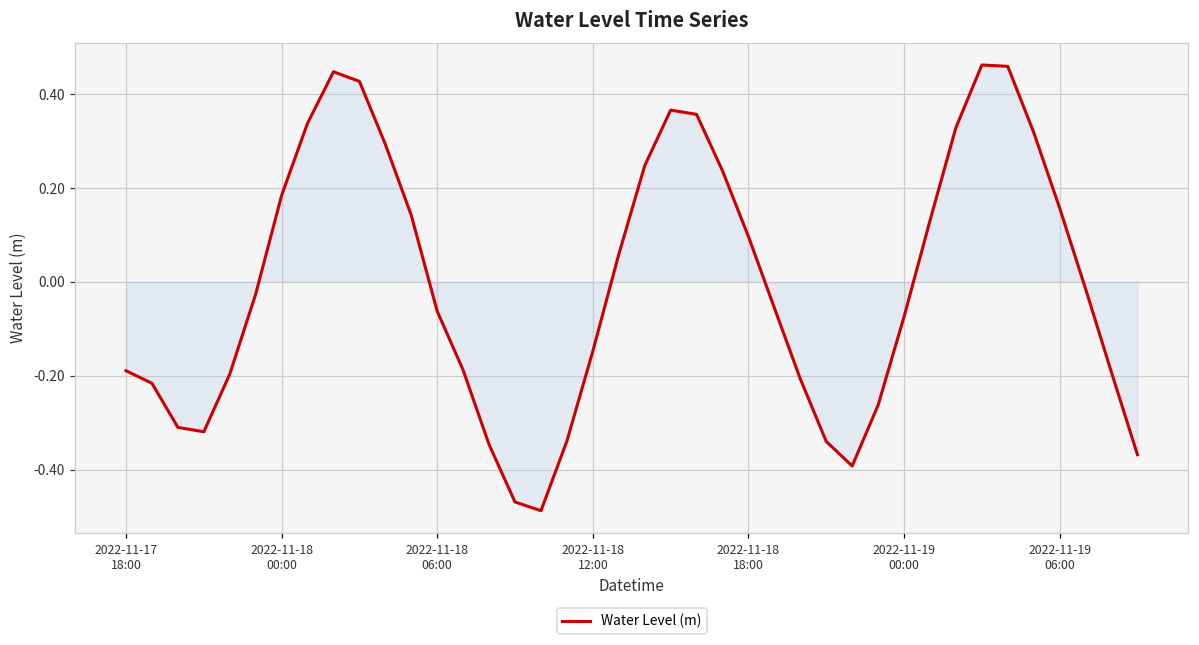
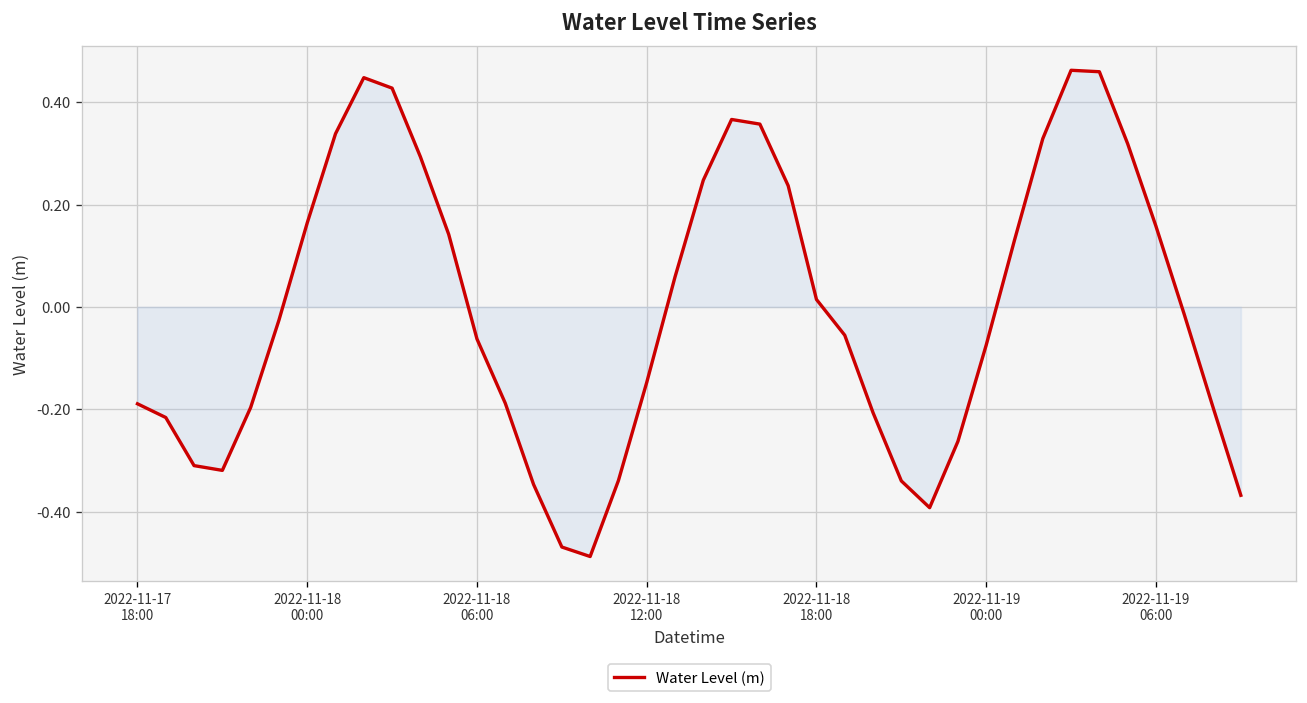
Water Level (m), 2022-11-18 00:00: 0.18 -> 0.16
Water Level (m), 2022-11-18 18:00: 0.10 -> 0.01
